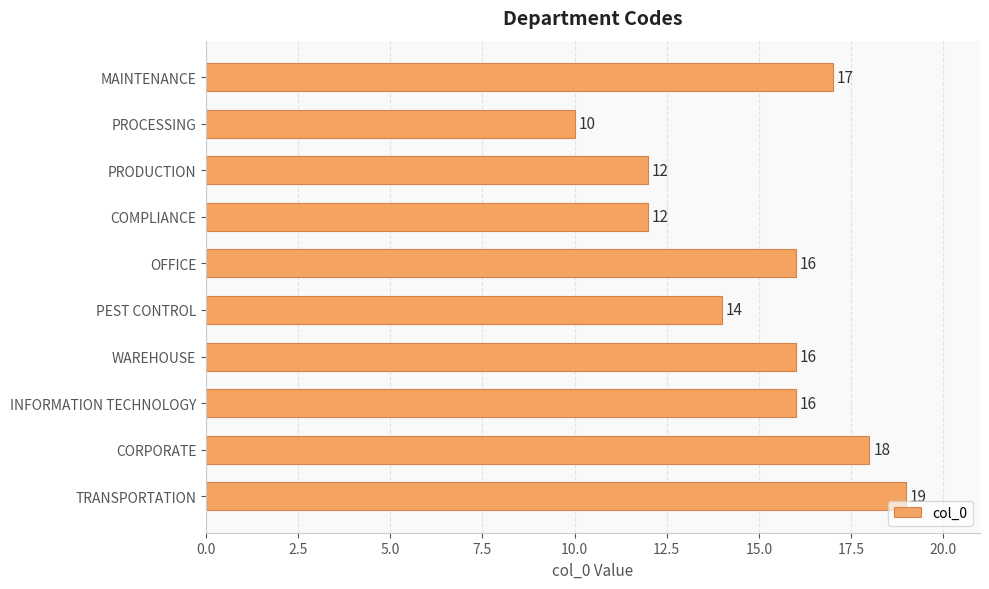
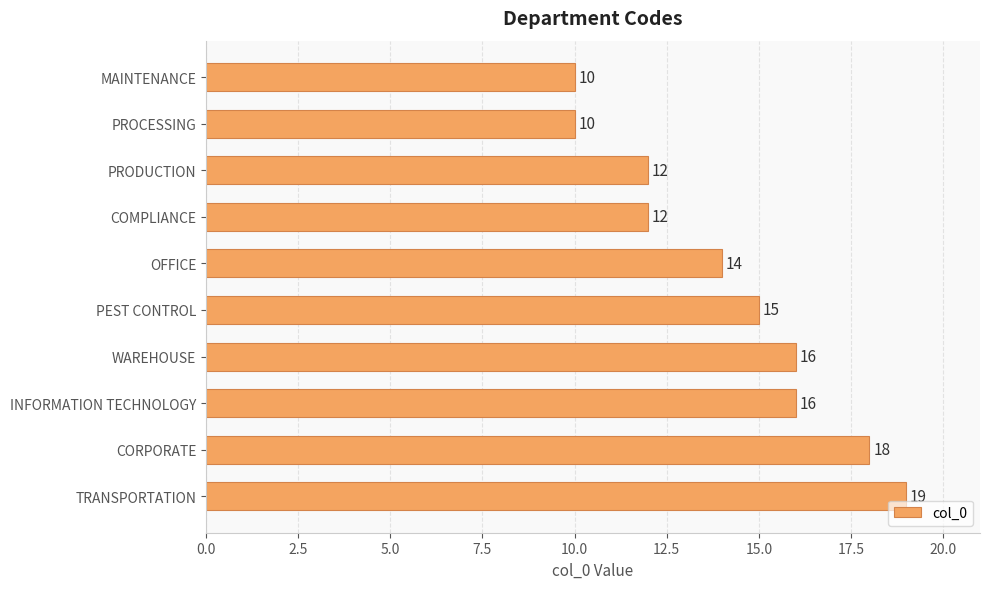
MAINTENANCE: 17 -> 10
OFFICE: 16 -> 14
PEST CONTROL: 14 -> 15
